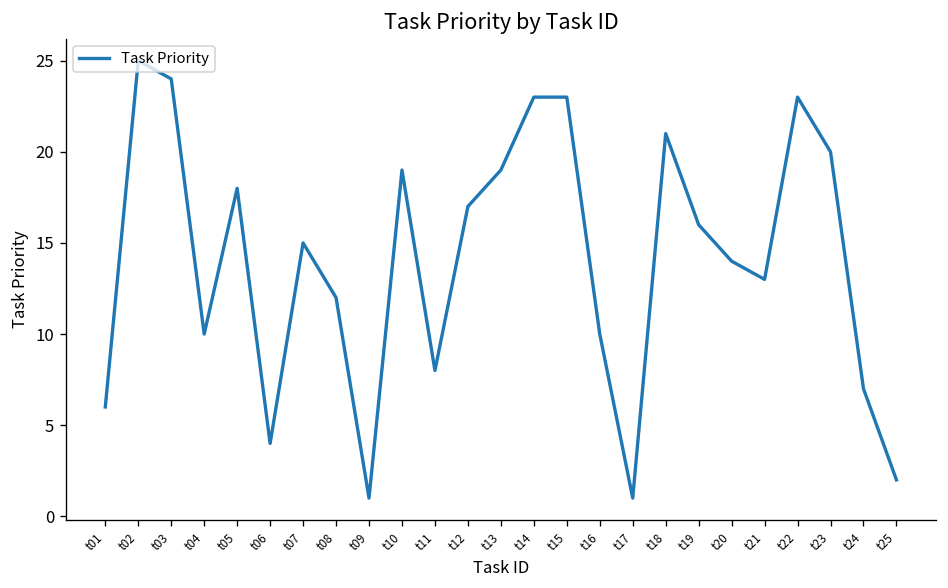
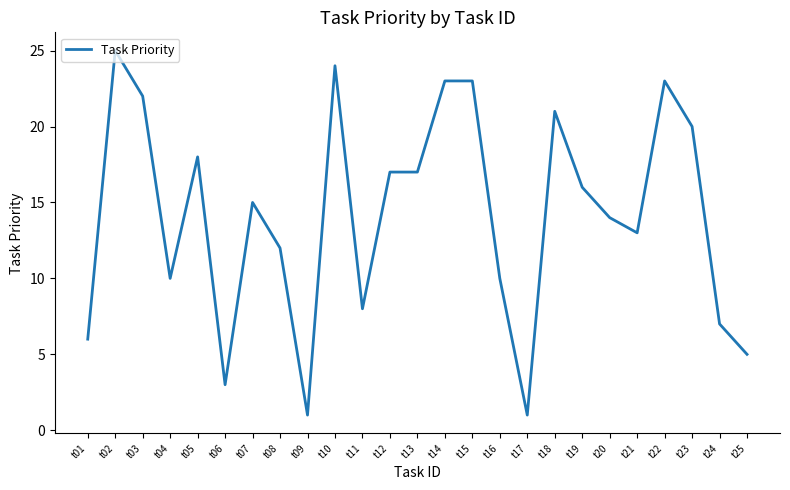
t03: 24 -> 22
t06: 4 -> 3
t10: 19 -> 24
t13: 19 -> 17
t25: 2 -> 5
